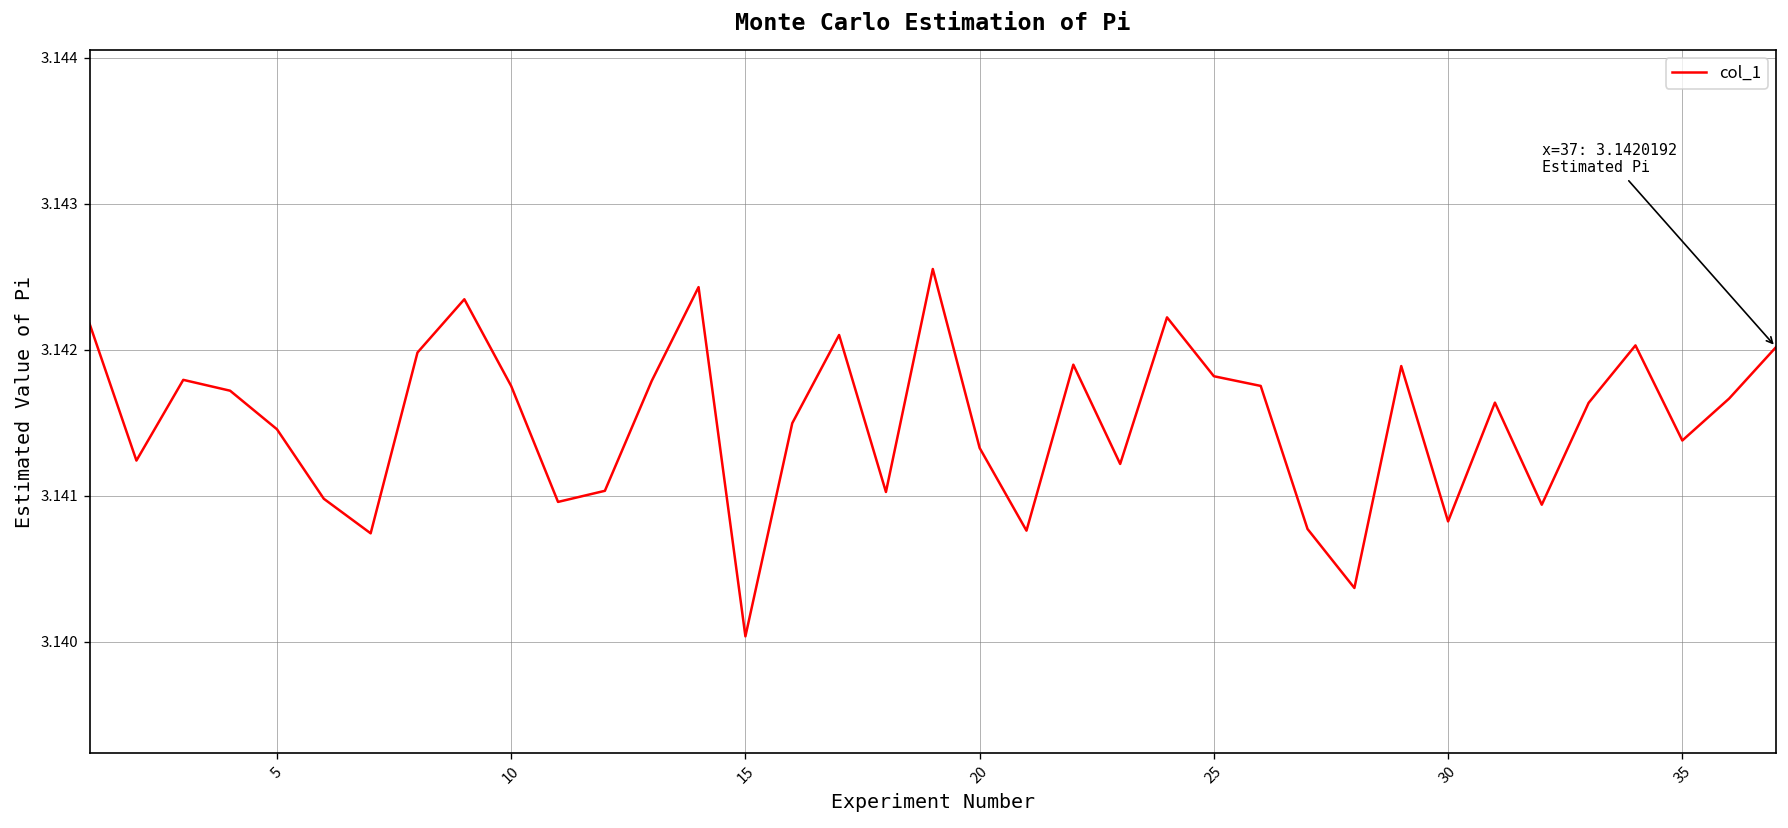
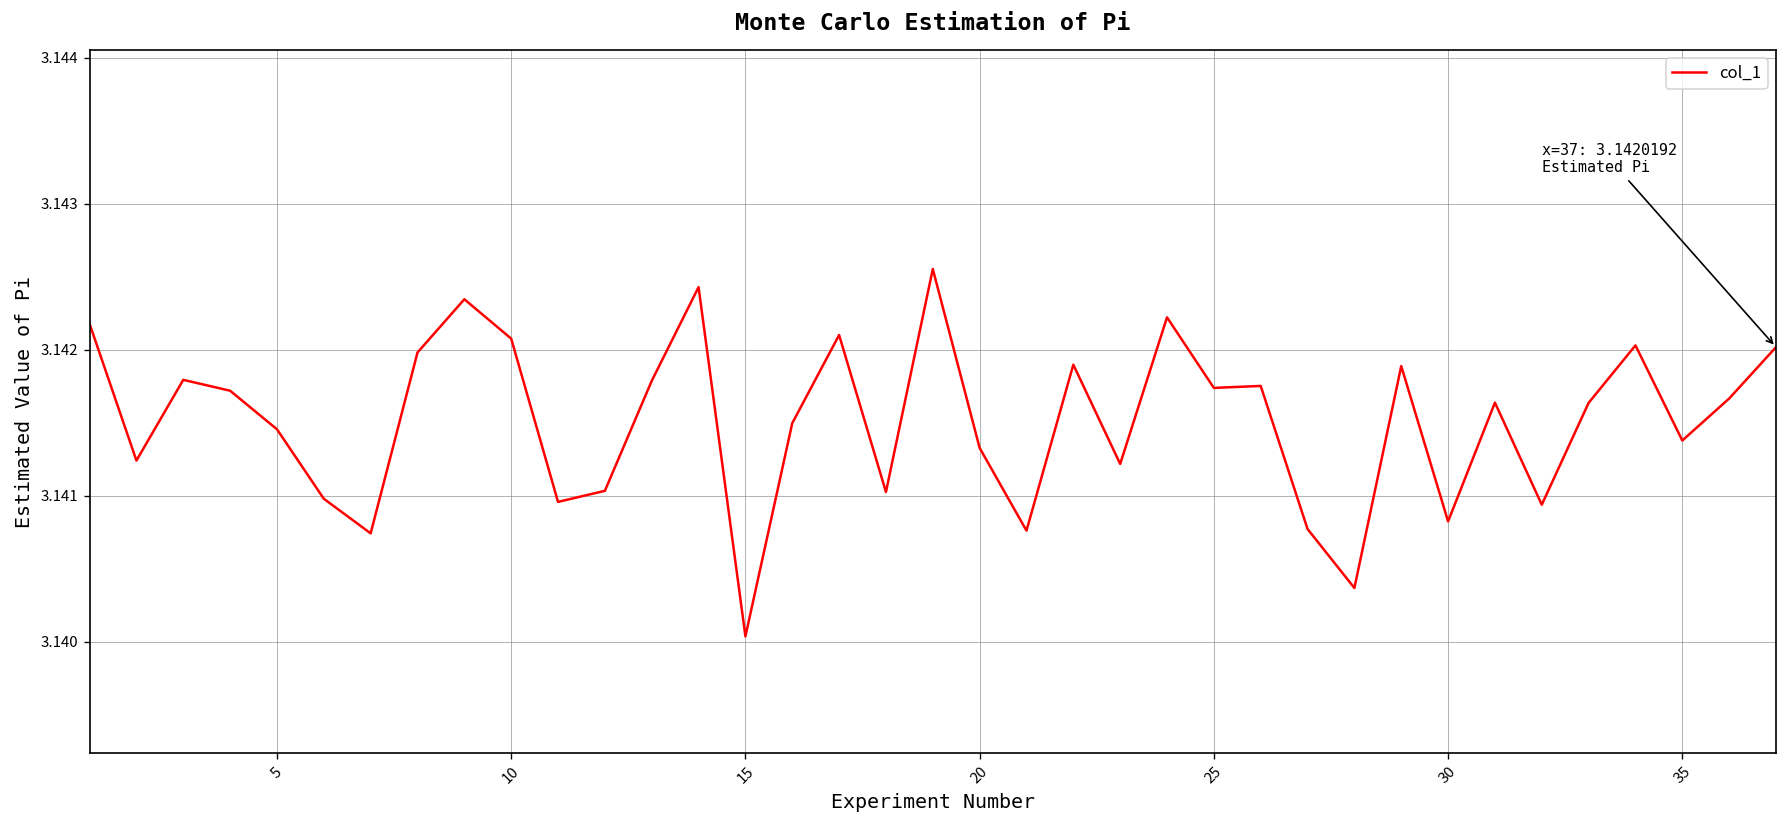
10: 3.14175 -> 3.14208
25: 3.14182 -> 3.14174
